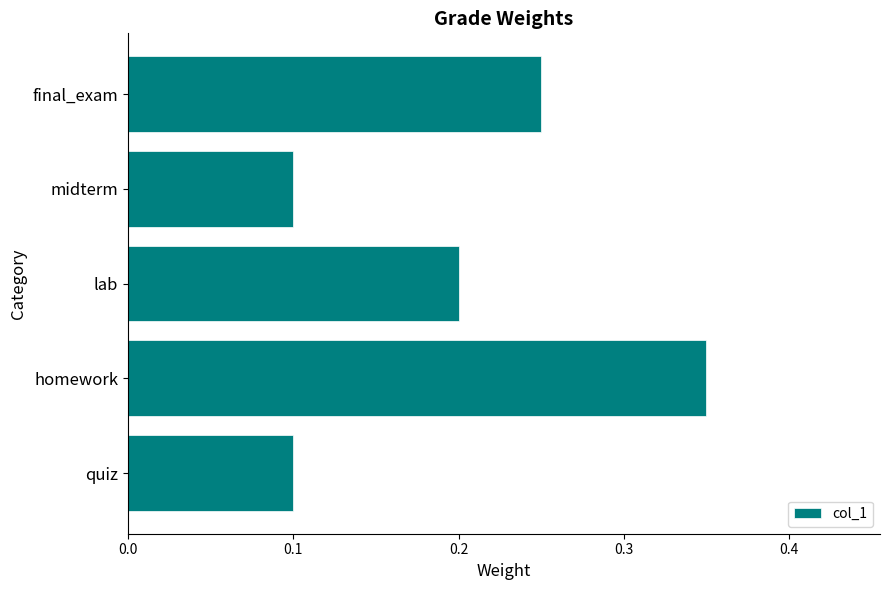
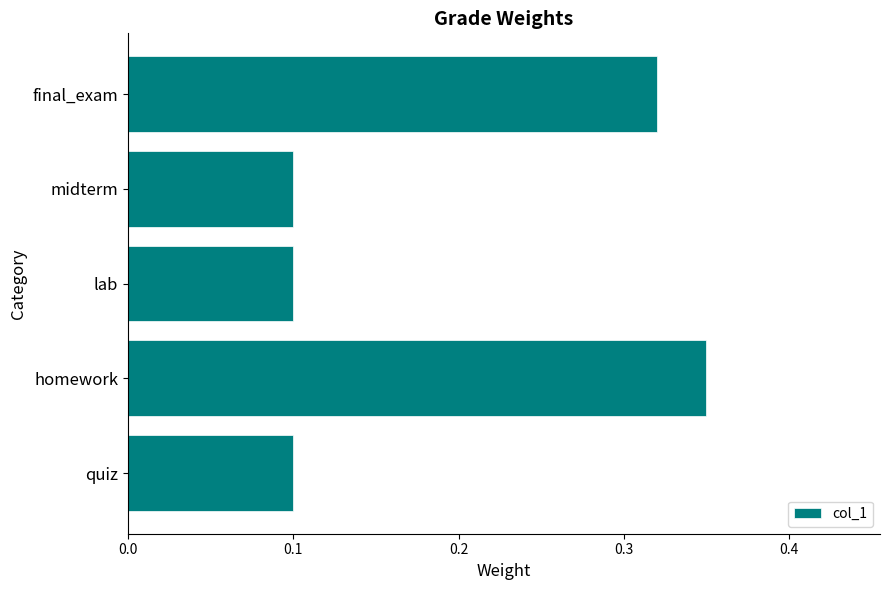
final_exam: 0.25 -> 0.32
lab: 0.2 -> 0.1
